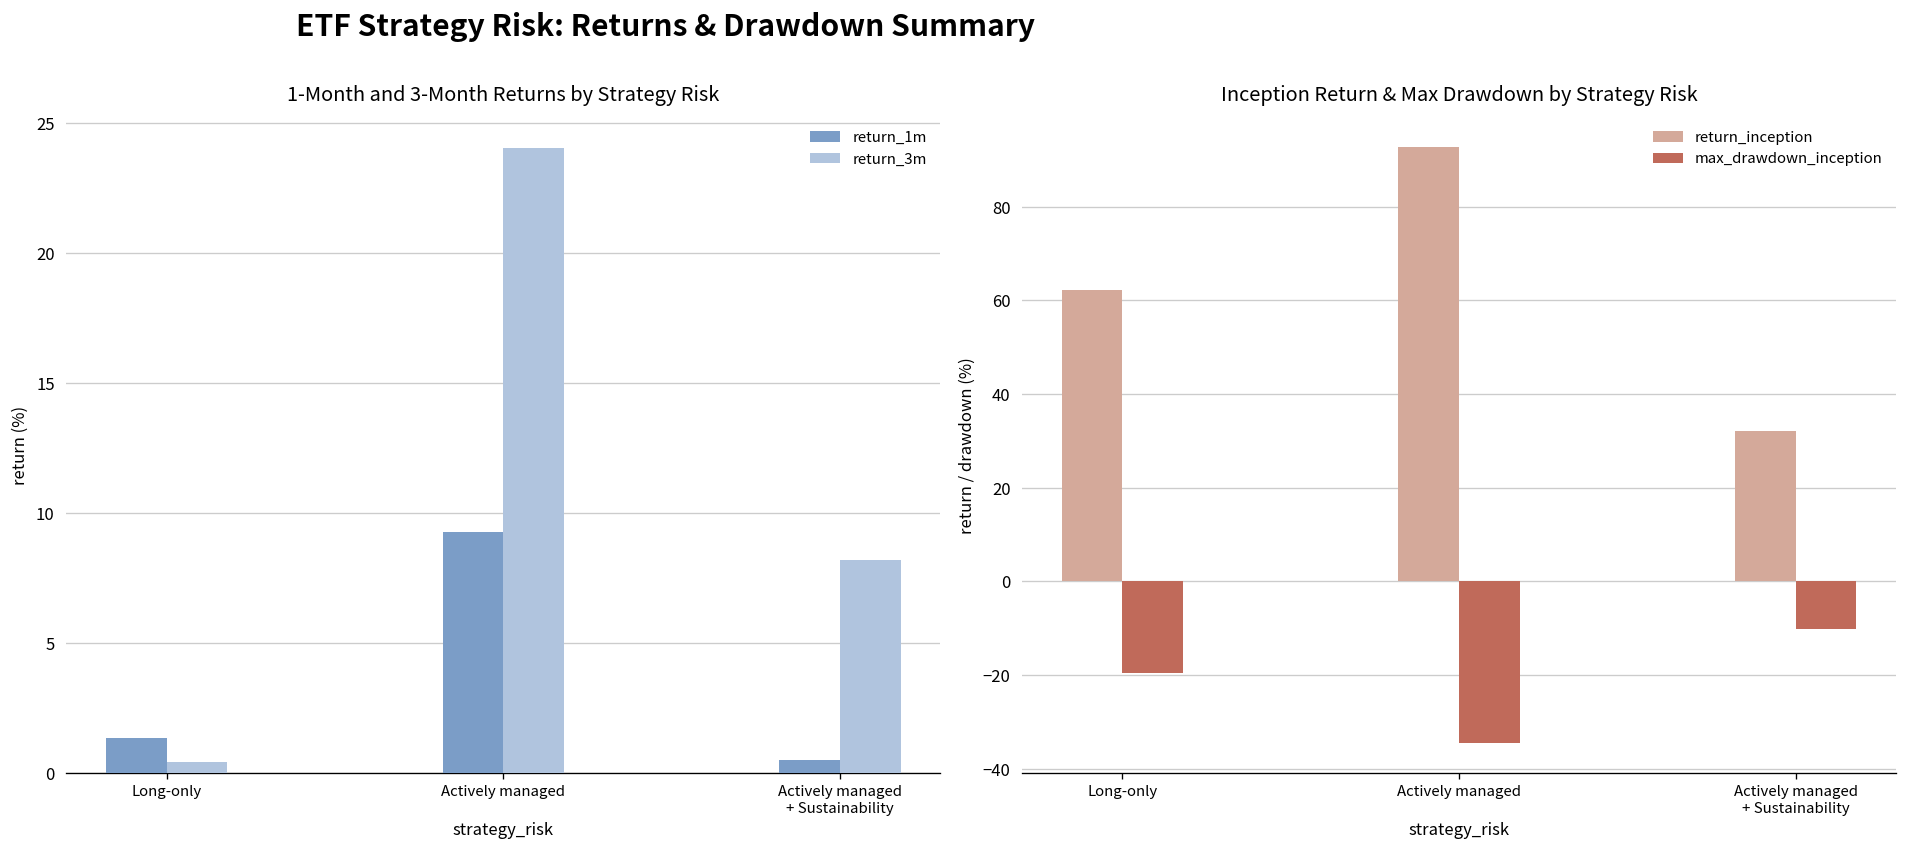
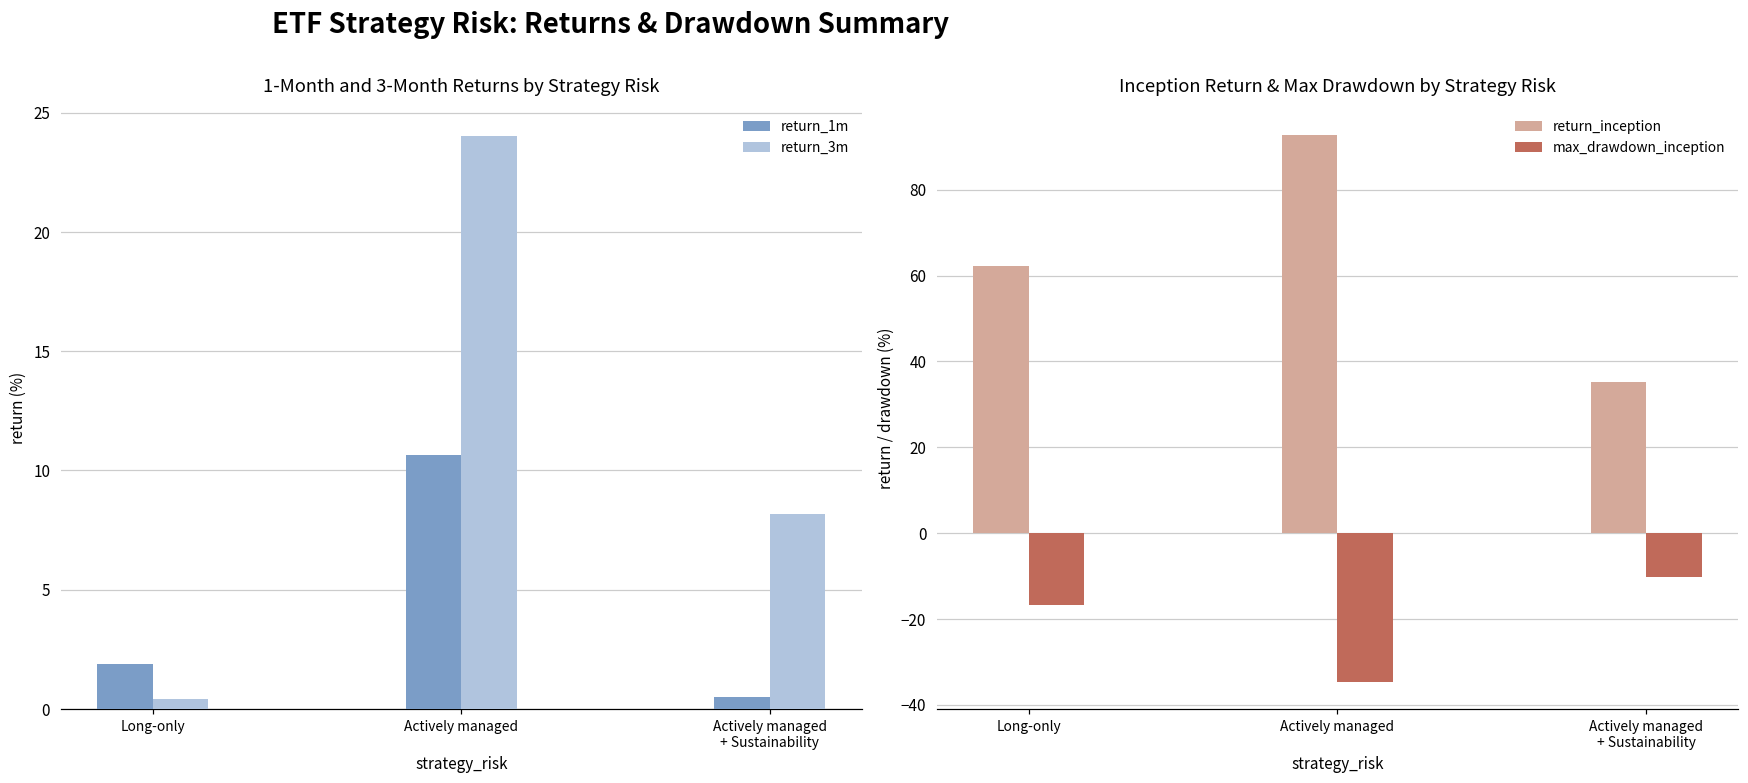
1-Month and 3-Month Returns by Strategy Risk, return_1m, Long-only: 1.4 -> 1.9
1-Month and 3-Month Returns by Strategy Risk, return_1m, Actively managed: 9.3 -> 10.7
Inception Return & Max Drawdown by Strategy Risk, max_drawdown_inception, Long-only: -20 -> -17
Inception Return & Max Drawdown by Strategy Risk, return_inception, Actively managed + Sustainability: 32 -> 35
